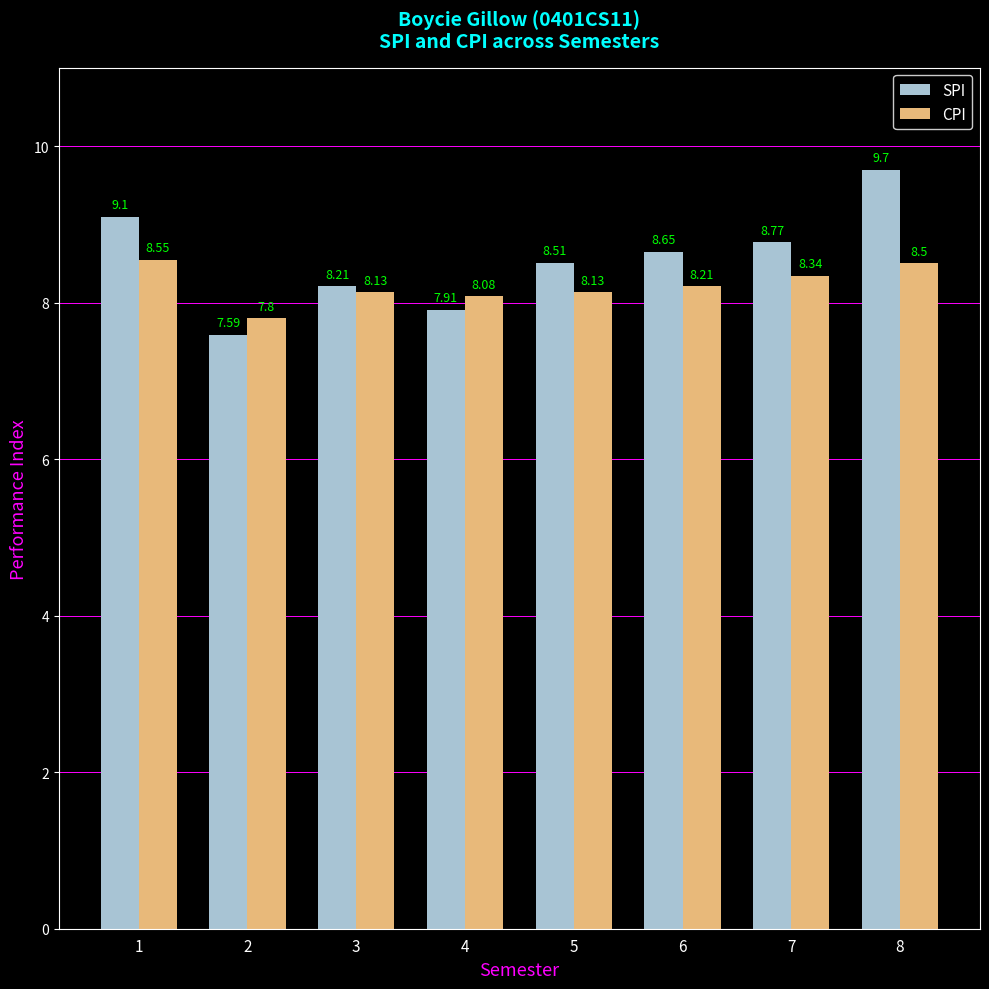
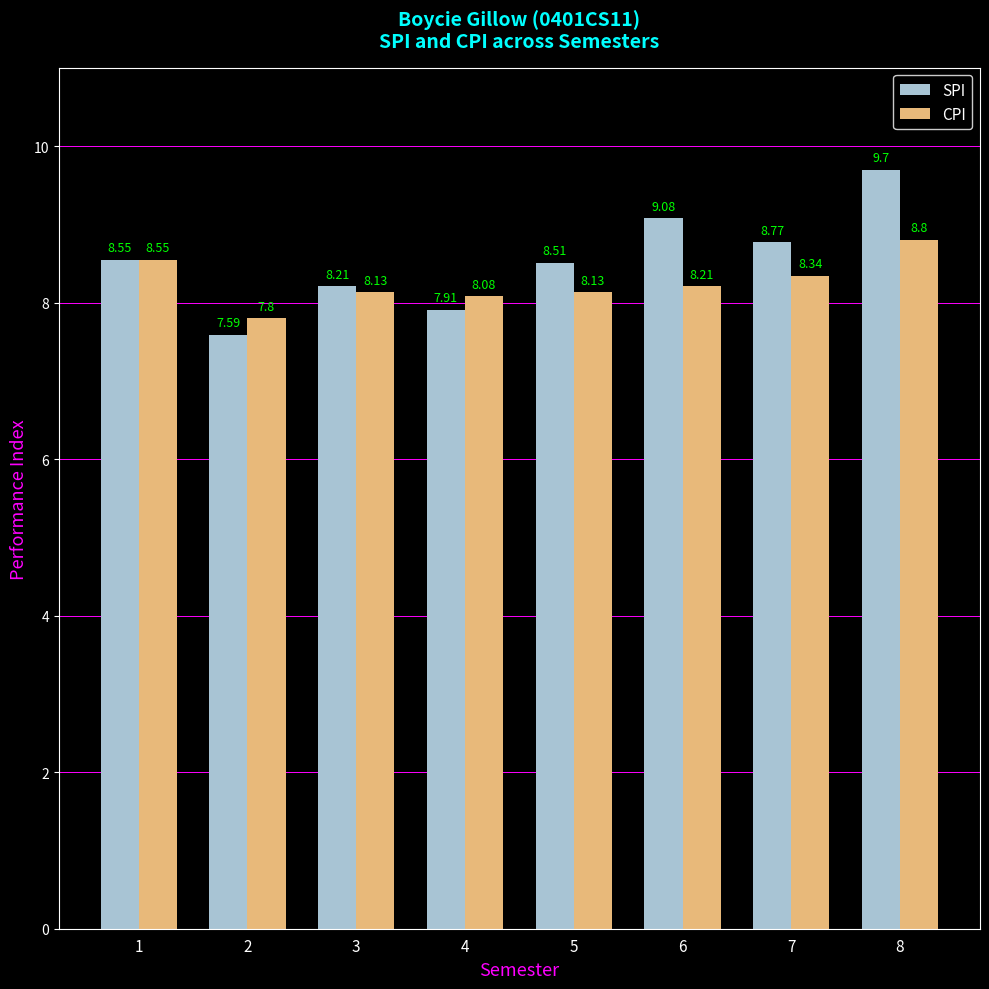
SPI, 1: 9.1 -> 8.55
SPI, 6: 8.65 -> 9.08
CPI, 8: 8.5 -> 8.8
